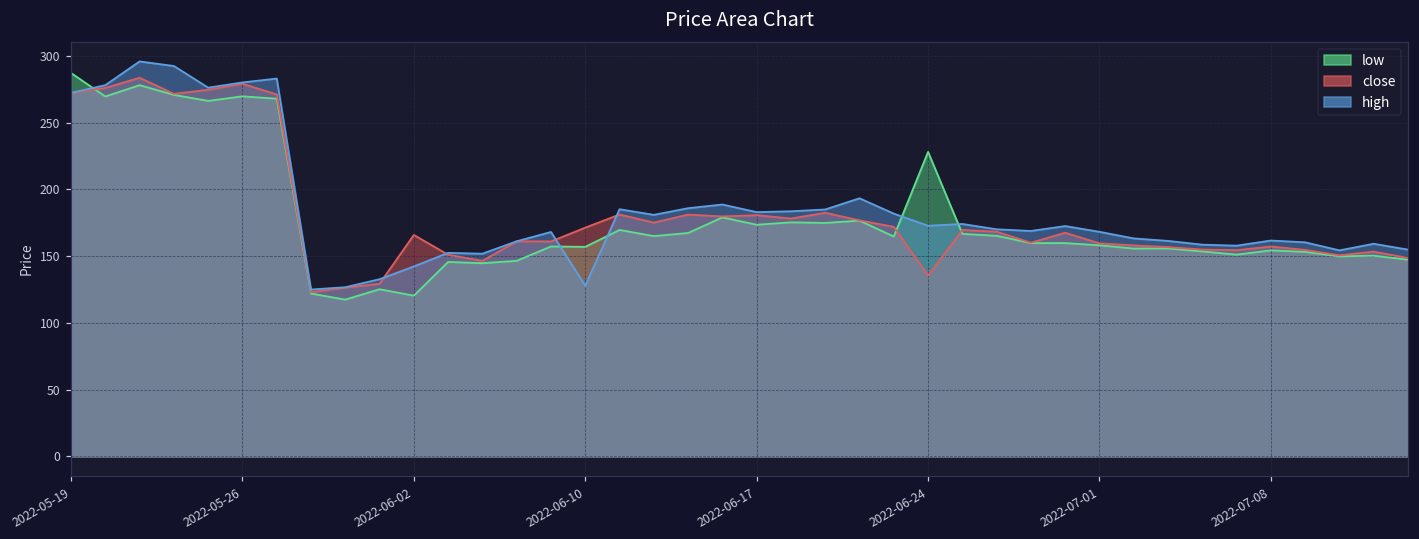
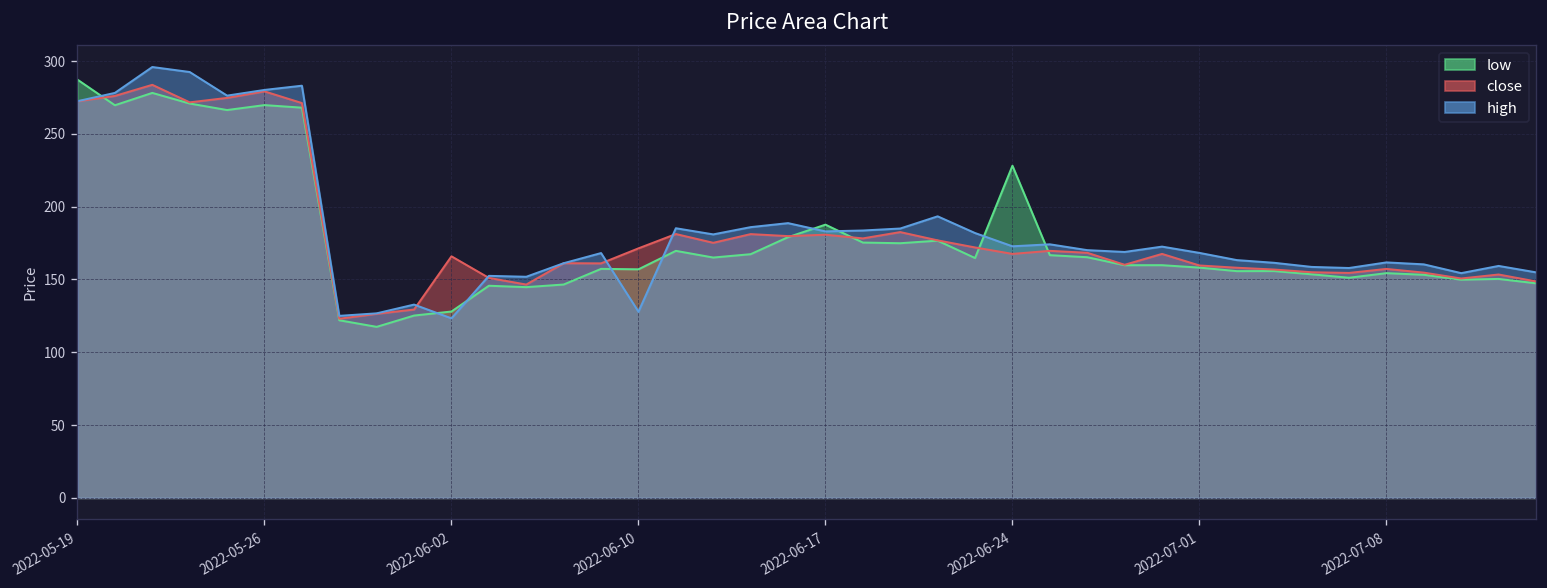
low, 2022-06-02: 120 -> 128
high, 2022-06-02: 142 -> 123
low, 2022-06-17: 174 -> 188
close, 2022-06-24: 136 -> 168
